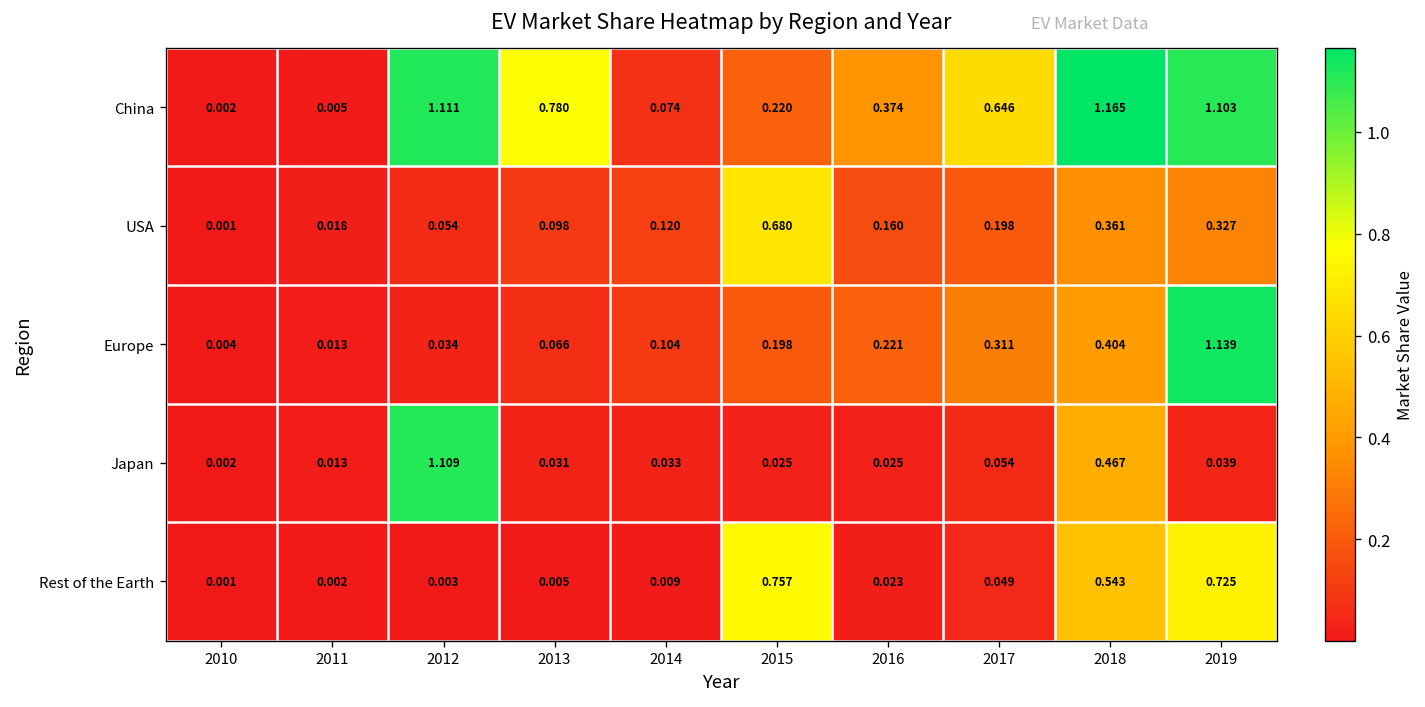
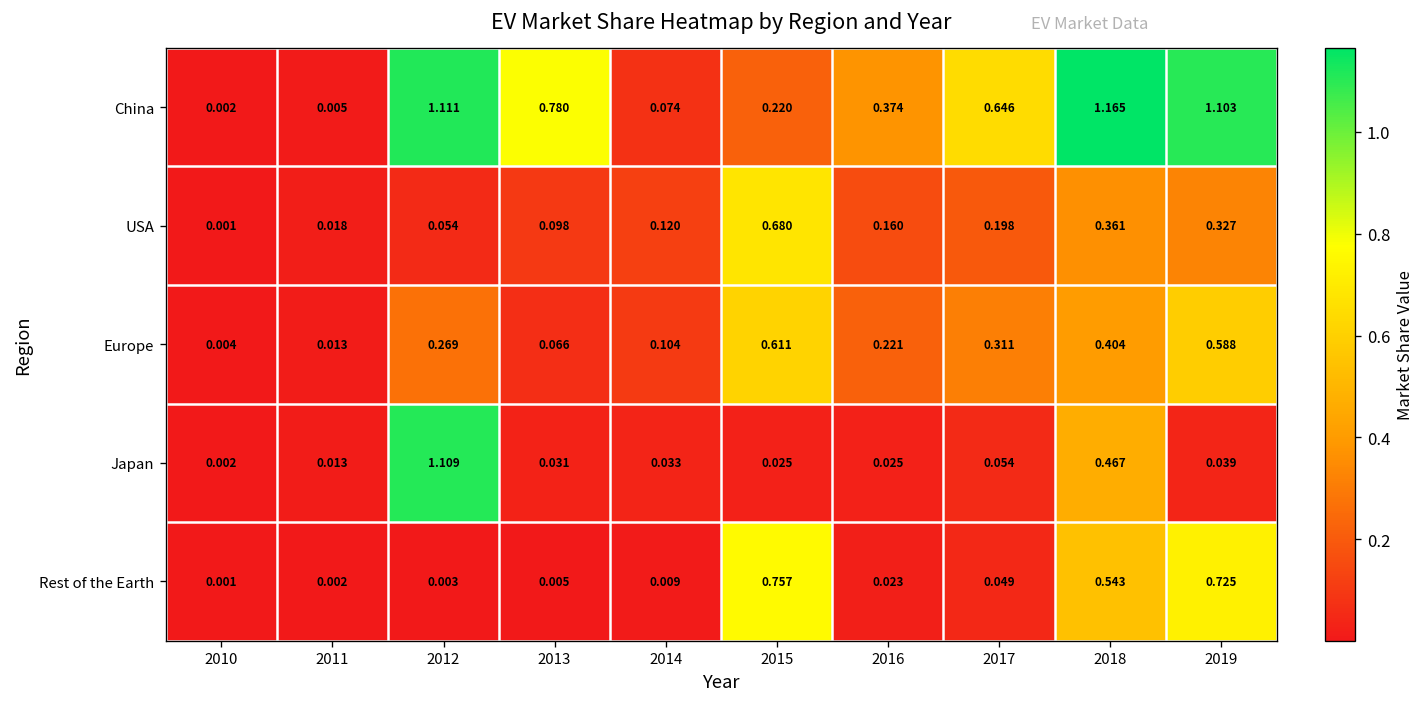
Europe, 2012: 0.034 -> 0.269
Europe, 2015: 0.198 -> 0.611
Europe, 2019: 1.139 -> 0.588
